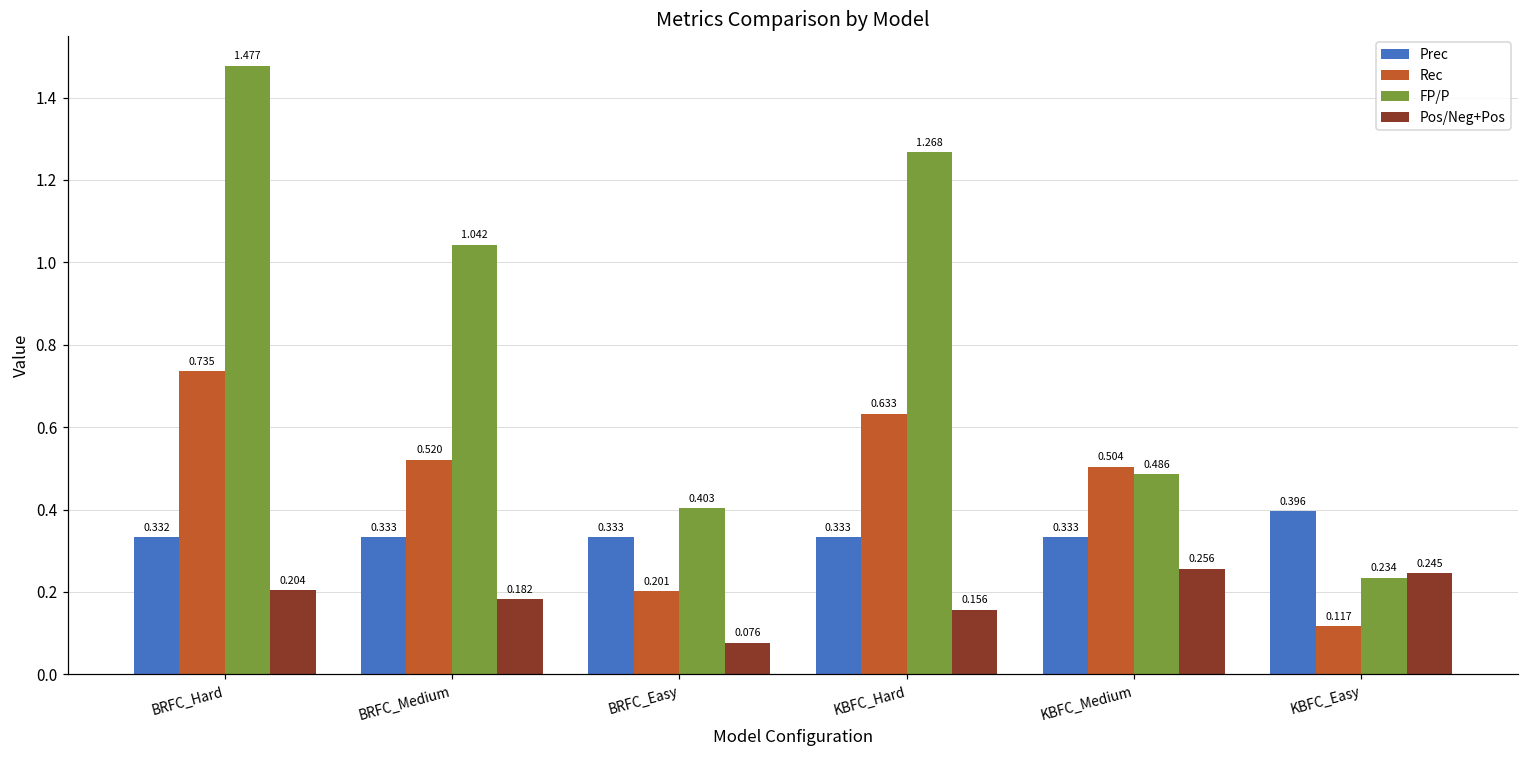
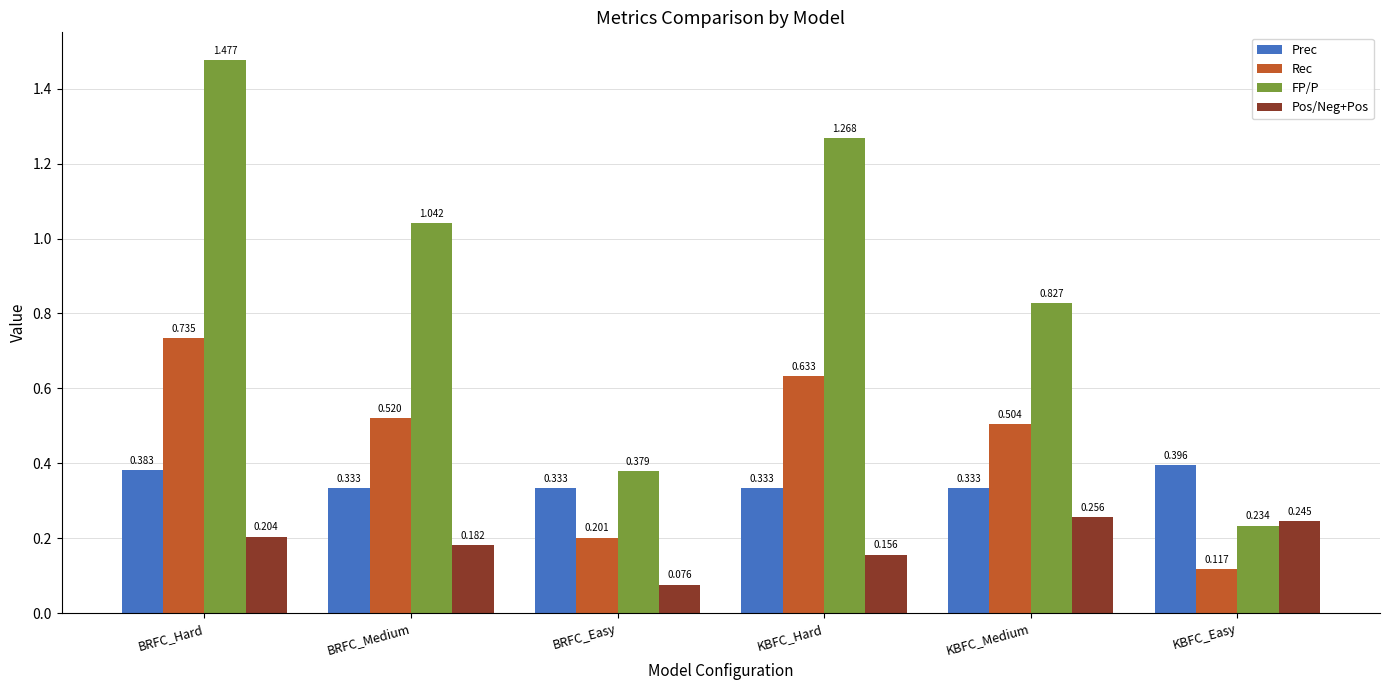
Prec, BRFC_Hard: 0.332 -> 0.383
FP/P, BRFC_Easy: 0.403 -> 0.379
FP/P, KBFC_Medium: 0.486 -> 0.827
